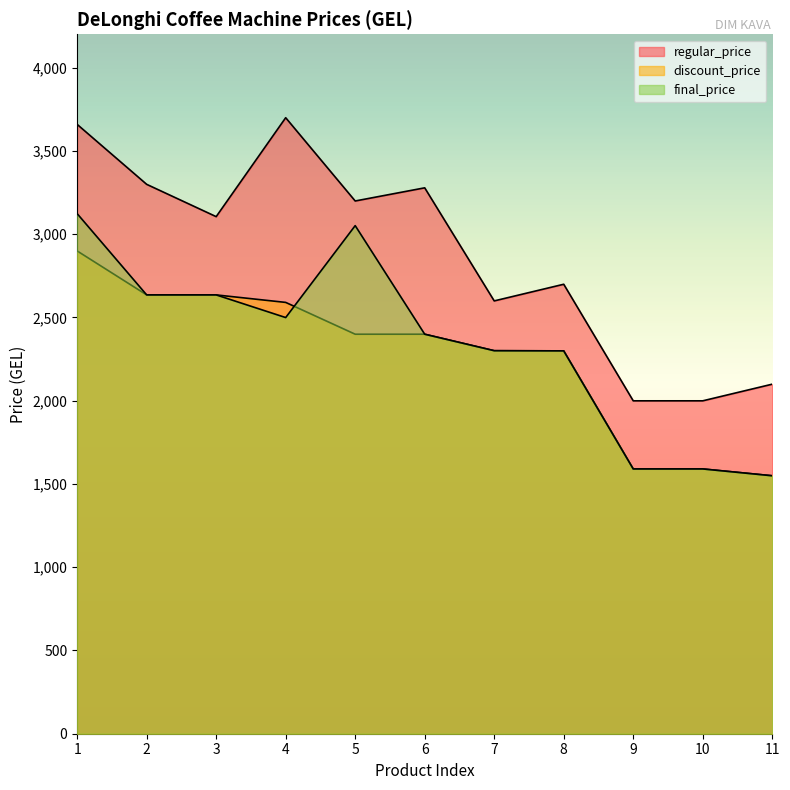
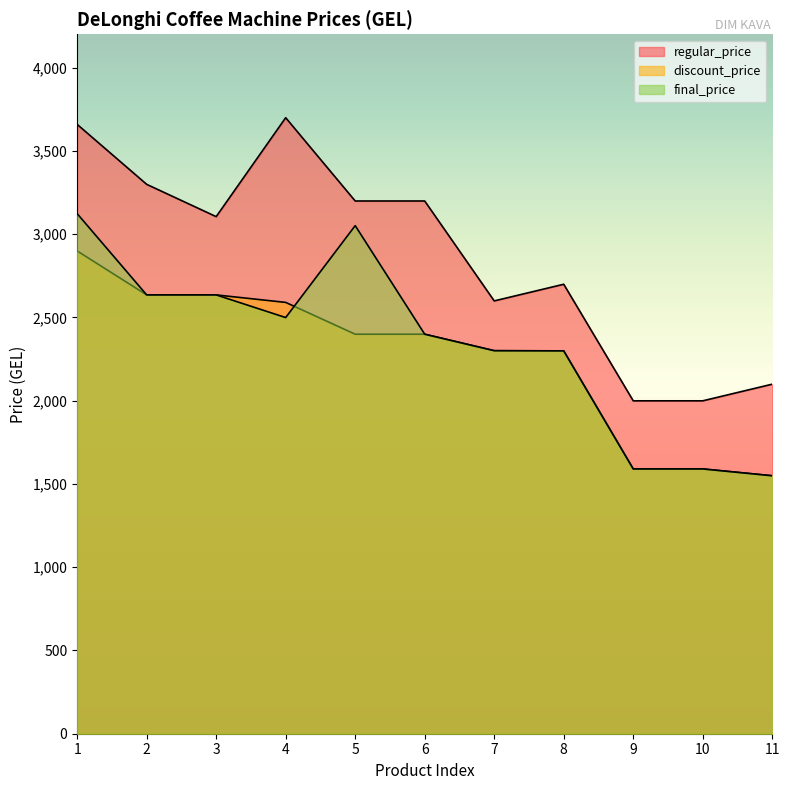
regular_price, 6: 3,280 -> 3,200
